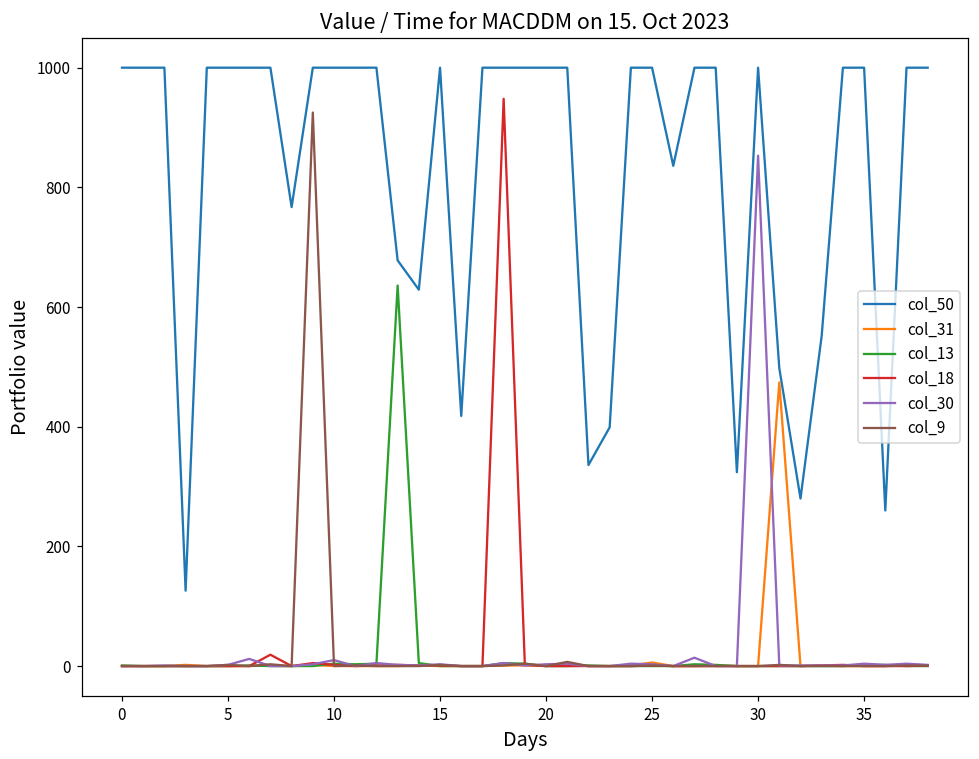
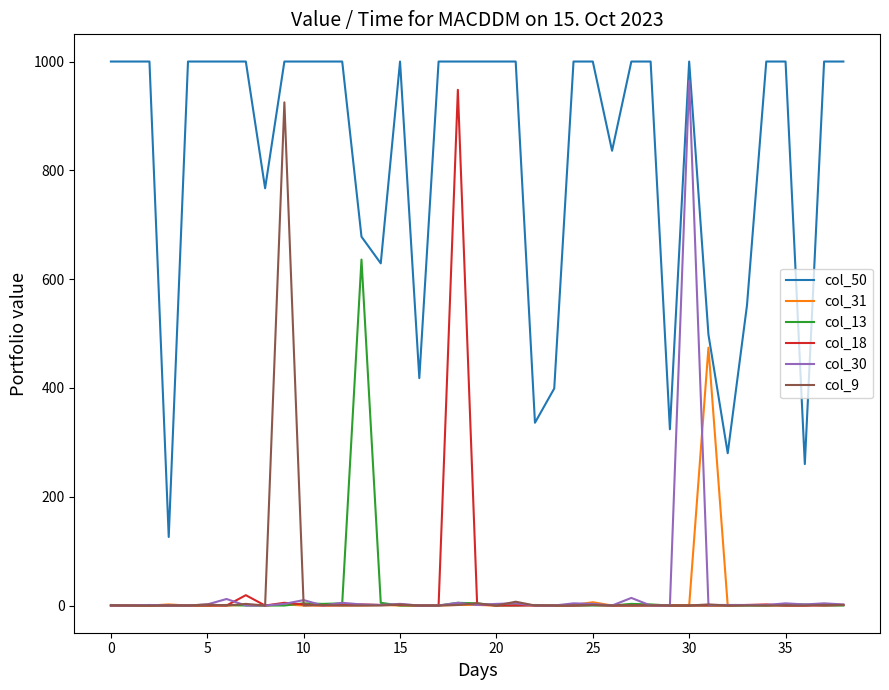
col_30, 30: 850 -> 960
